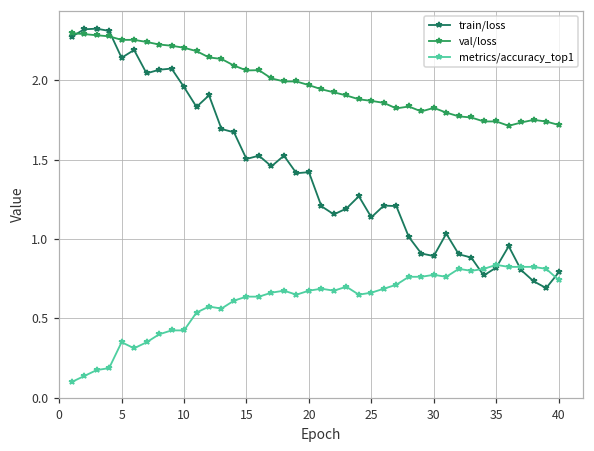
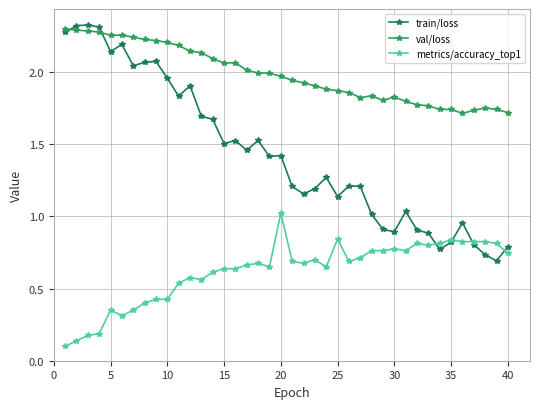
metrics/accuracy_top1, 20: 0.68 -> 1.02
metrics/accuracy_top1, 25: 0.66 -> 0.84
